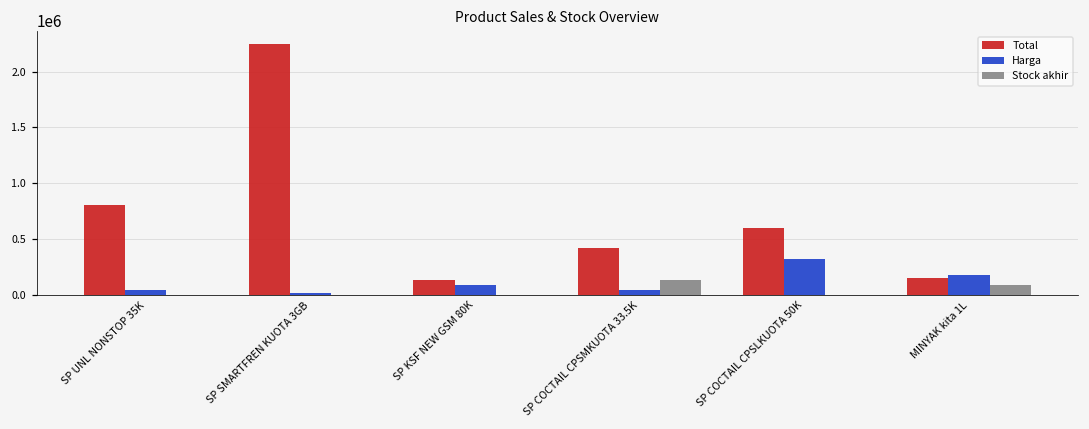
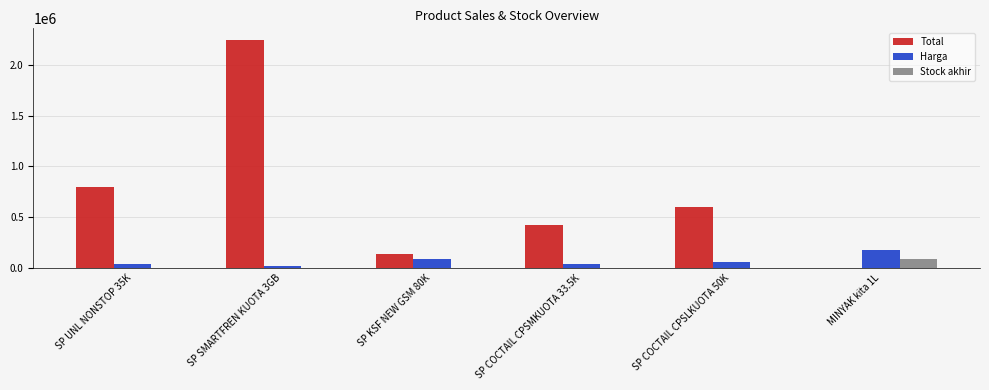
Stock akhir, SP COCTAIL CPSMKUOTA 33.5K: 130000 -> 0
Harga, SP COCTAIL CPSLKUOTA 50K: 320000 -> 60000
Total, MINYAK kita 1L: 150000 -> 0
